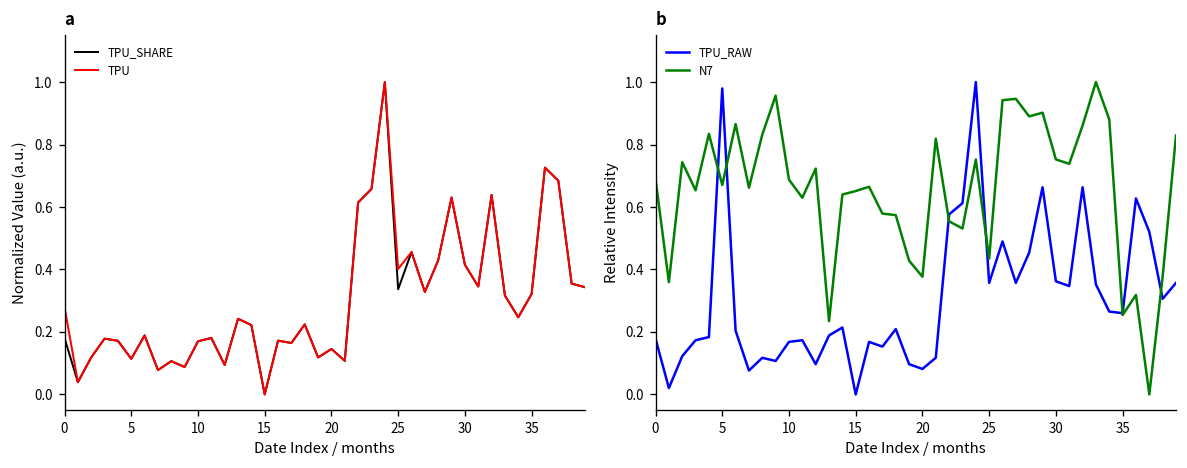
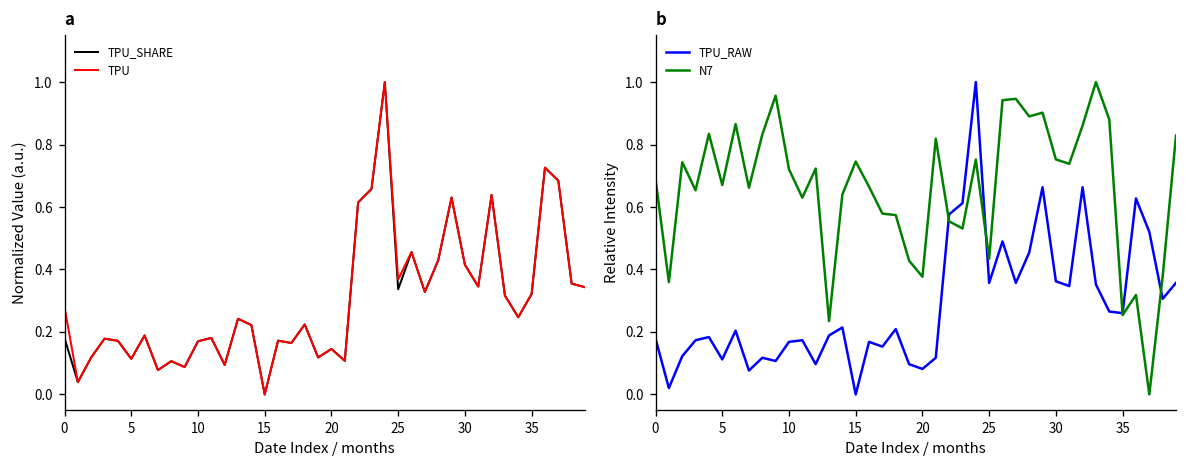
a, TPU, 25: 0.40 -> 0.37
b, TPU_RAW, 5: 0.98 -> 0.11
b, N7, 10: 0.69 -> 0.72
b, N7, 15: 0.65 -> 0.75
